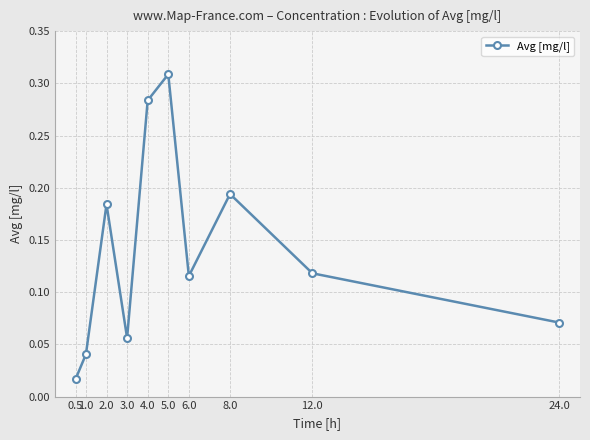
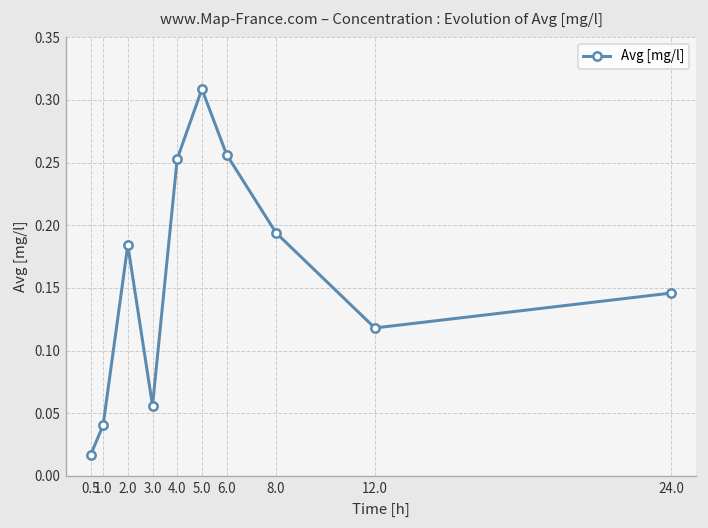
4.0: 0.284 -> 0.253
6.0: 0.115 -> 0.256
24.0: 0.071 -> 0.146
